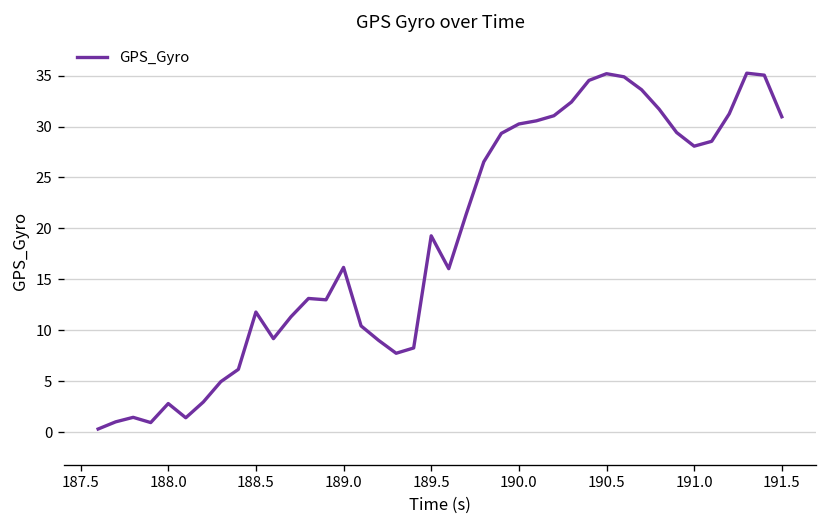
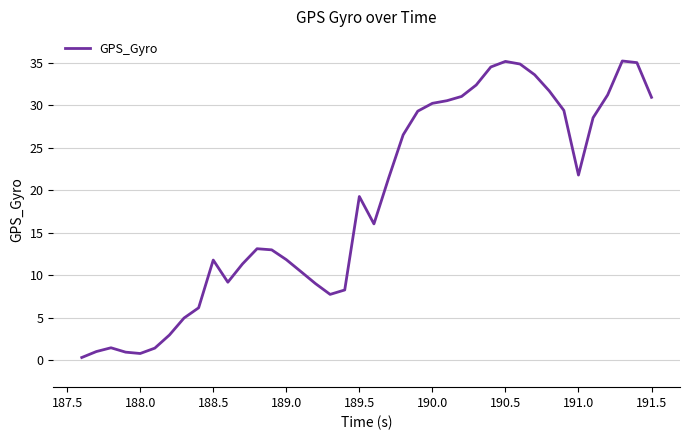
188.0: 3 -> 1
189.0: 16 -> 12
191.0: 28 -> 22
